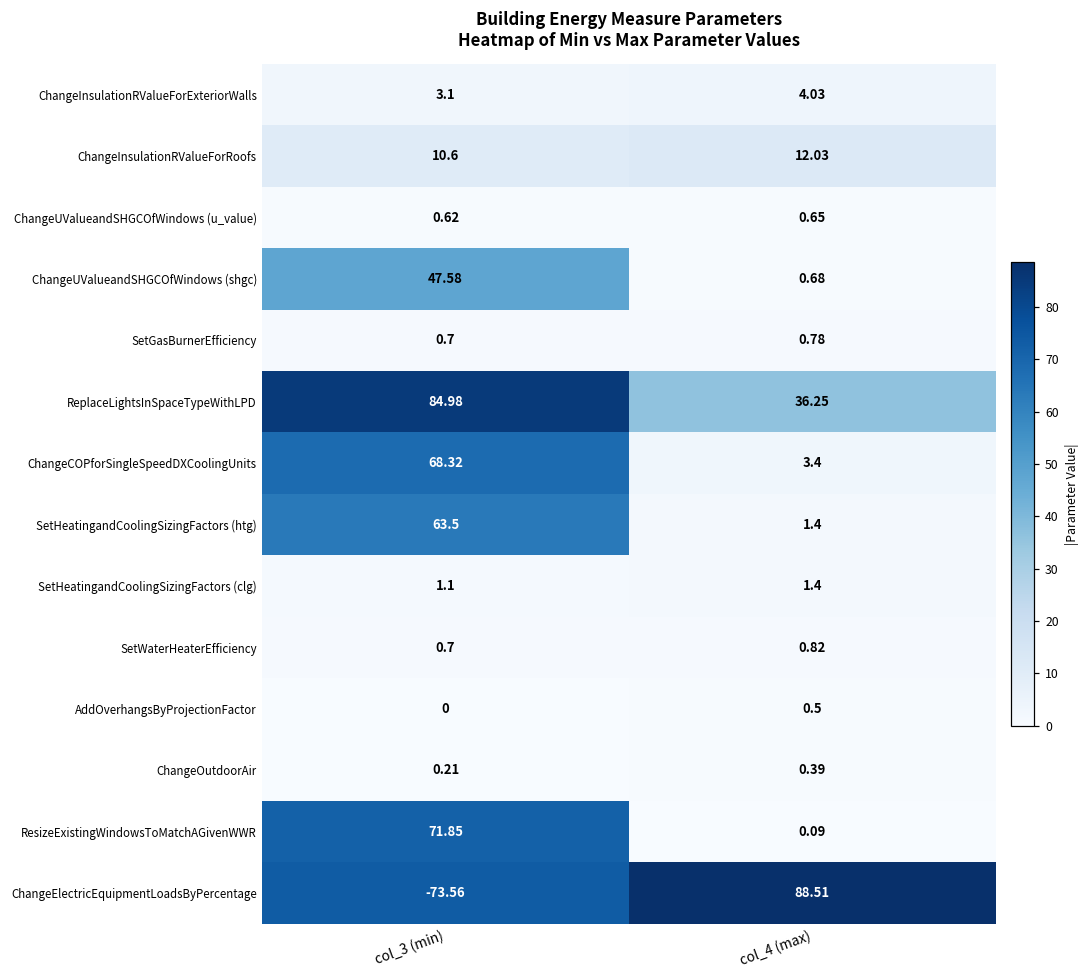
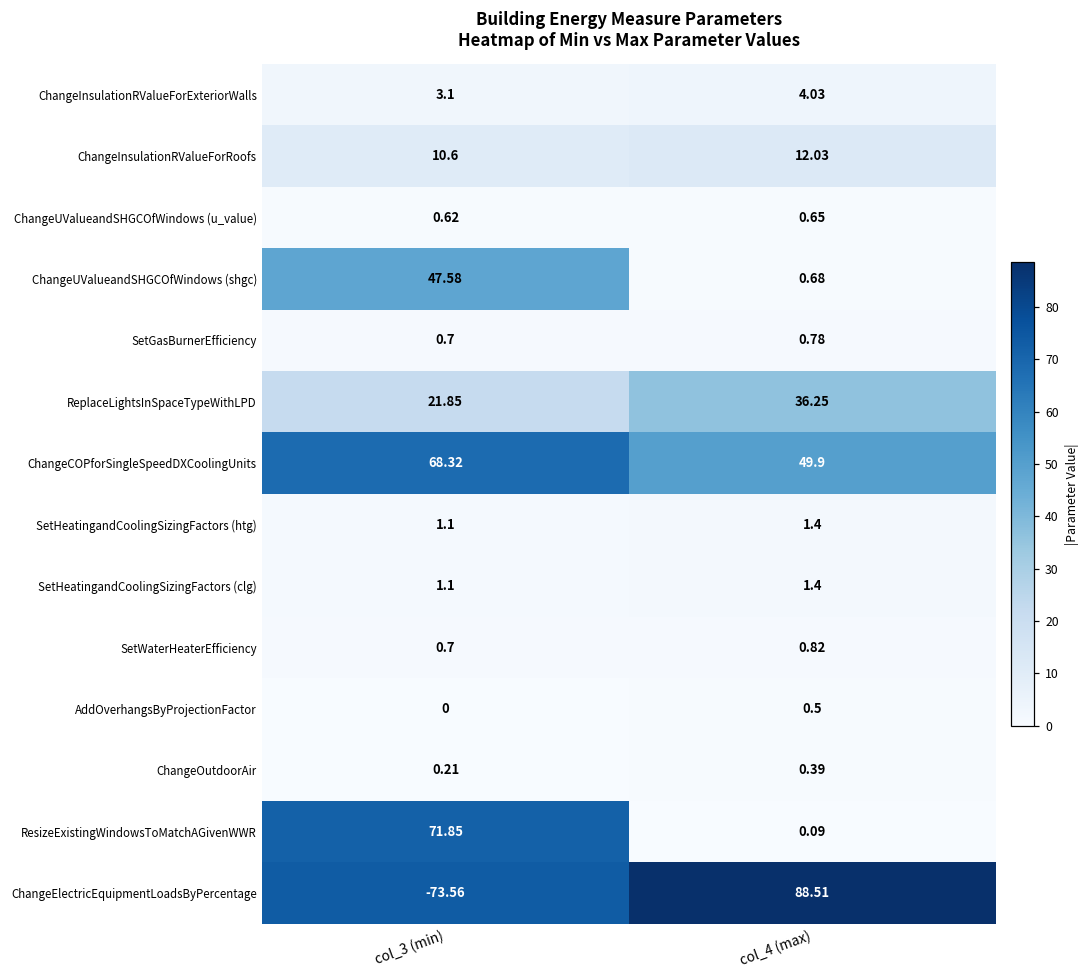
ReplaceLightsInSpaceTypeWithLPD, col_3 (min): 84.98 -> 21.85
ChangeCOPforSingleSpeedDXCoolingUnits, col_4 (max): 3.4 -> 49.9
SetHeatingandCoolingSizingFactors (htg), col_3 (min): 63.5 -> 1.1
